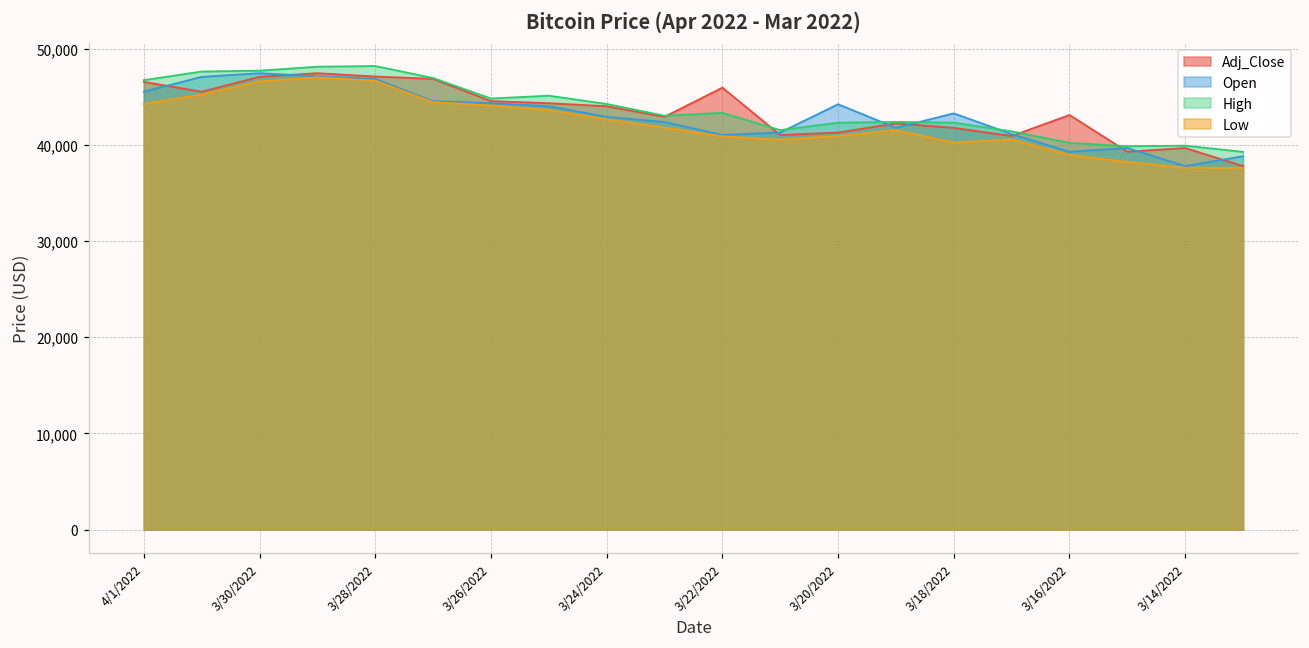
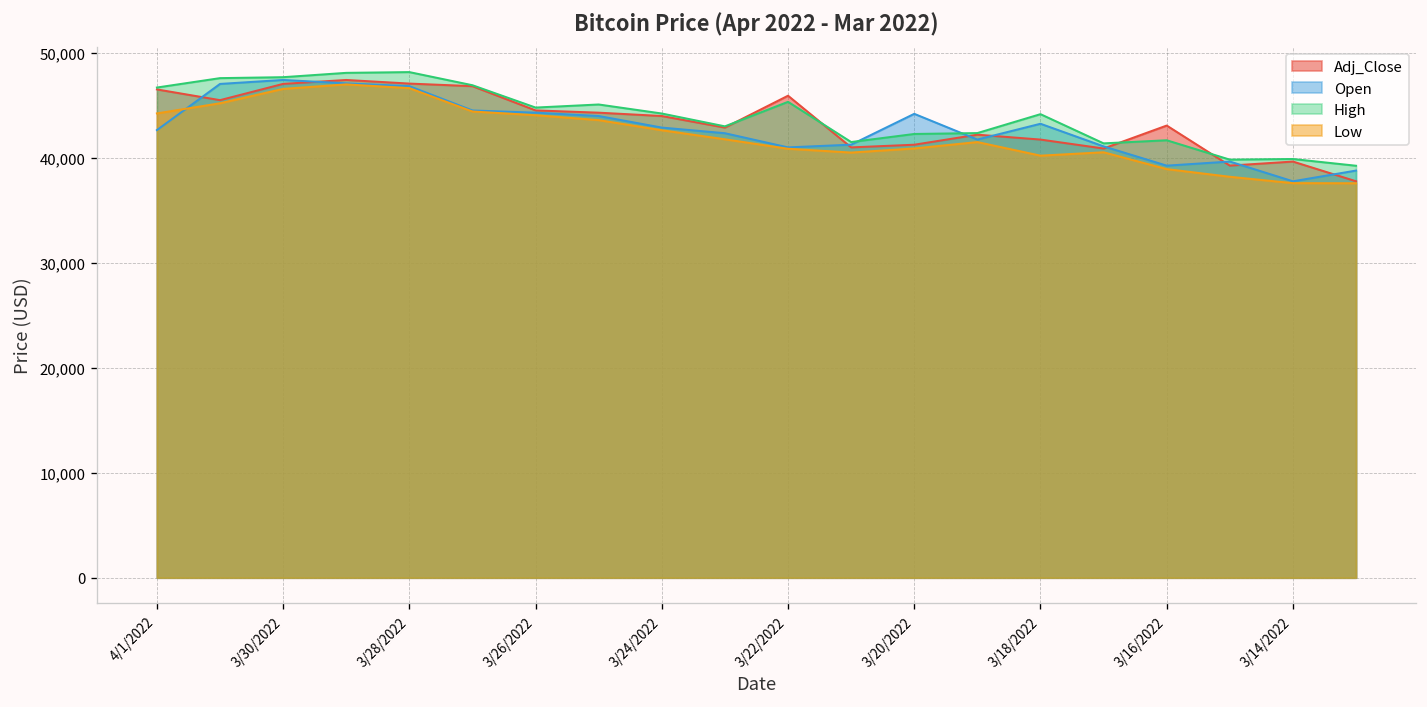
Open, 4/1/2022: 46,000 -> 43,000
High, 3/22/2022: 43,000 -> 45,000
High, 3/18/2022: 42,000 -> 44,000
High, 3/16/2022: 40,000 -> 42,000
